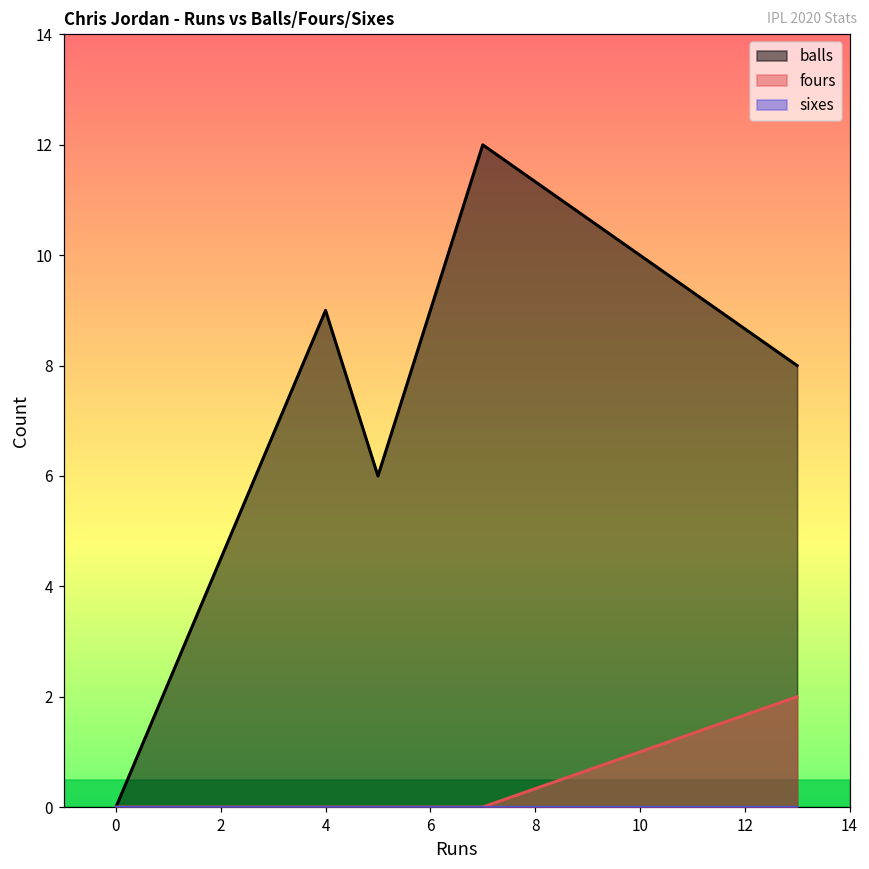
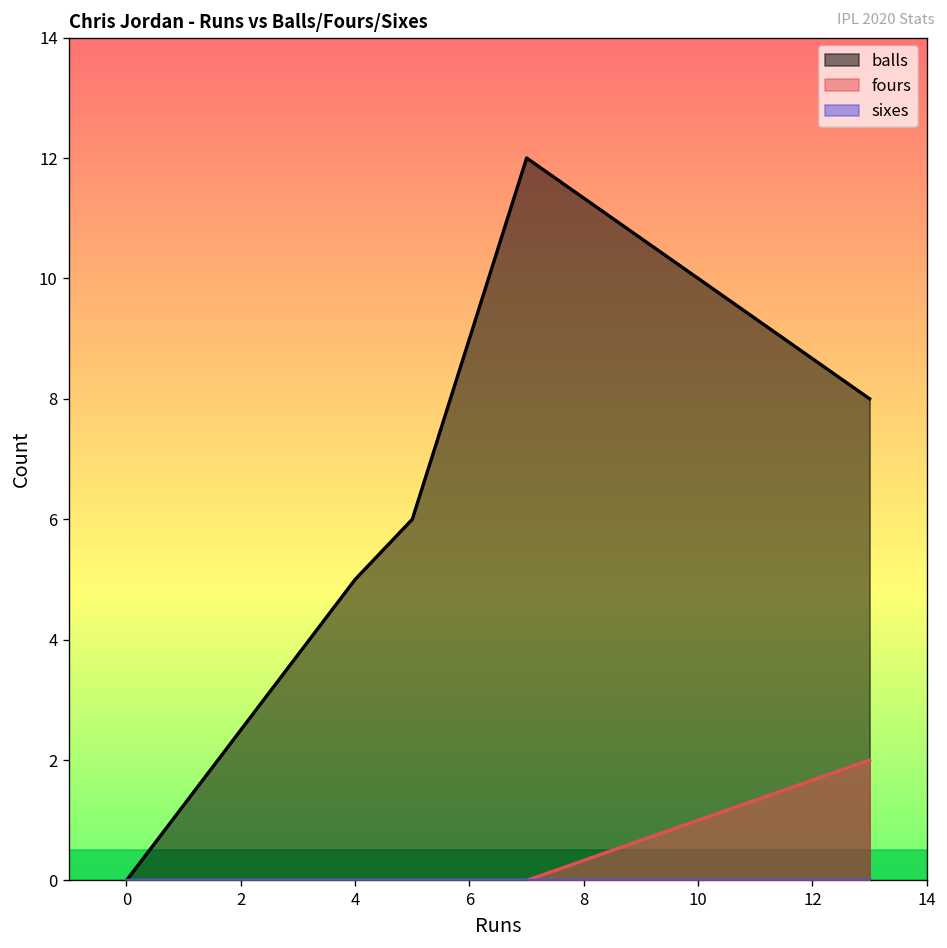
balls, 4: 9 -> 5
